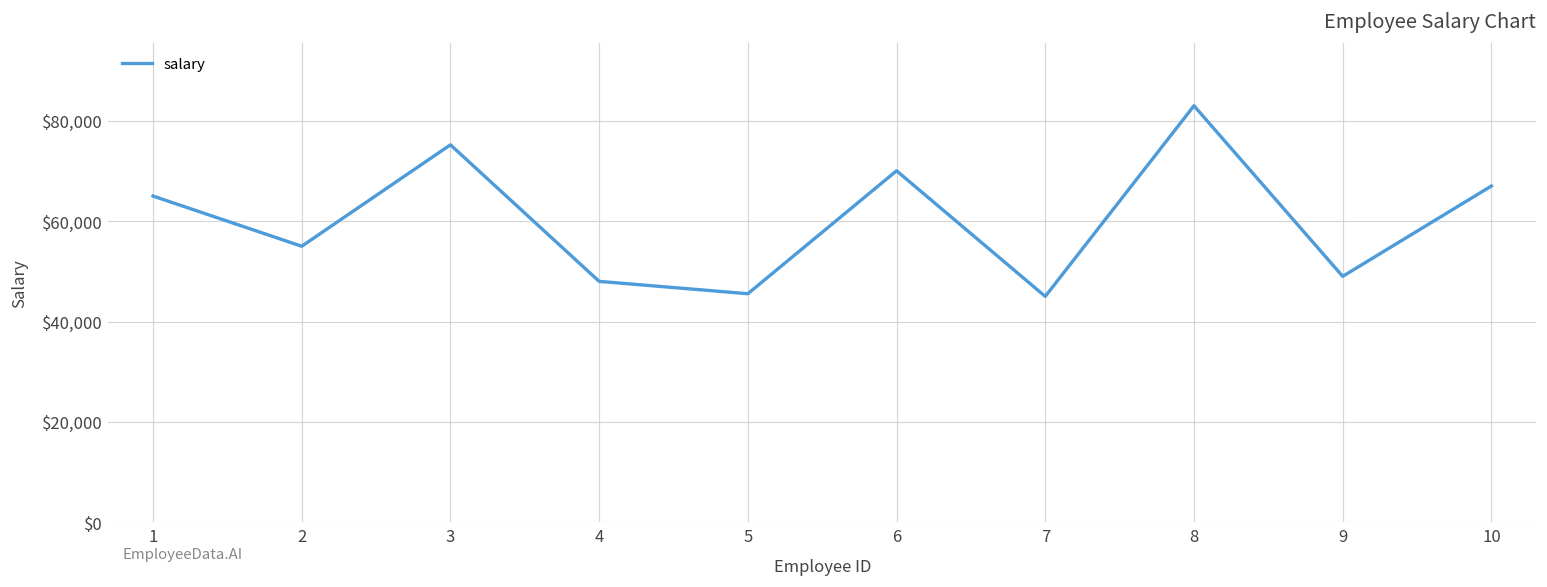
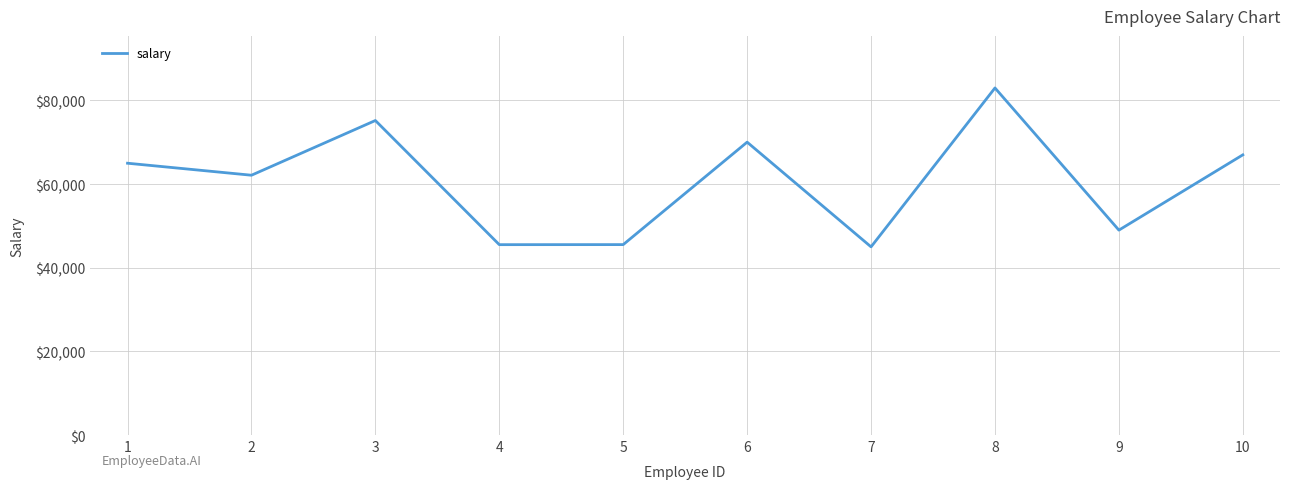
2: $55,000 -> $62,000
4: $48,000 -> $46,000
